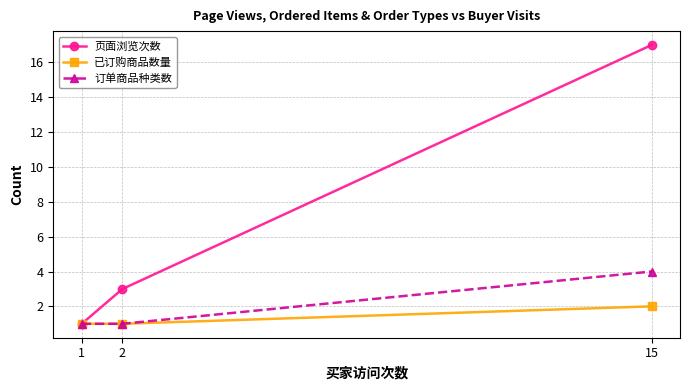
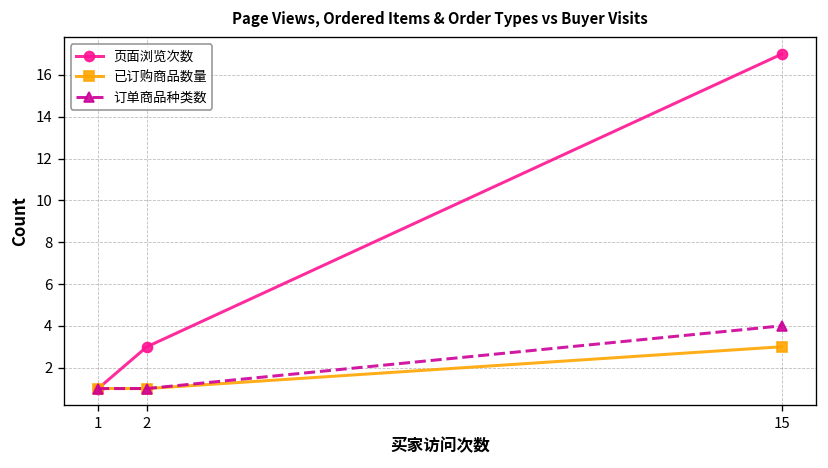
已订购商品数量, 15: 2 -> 3
